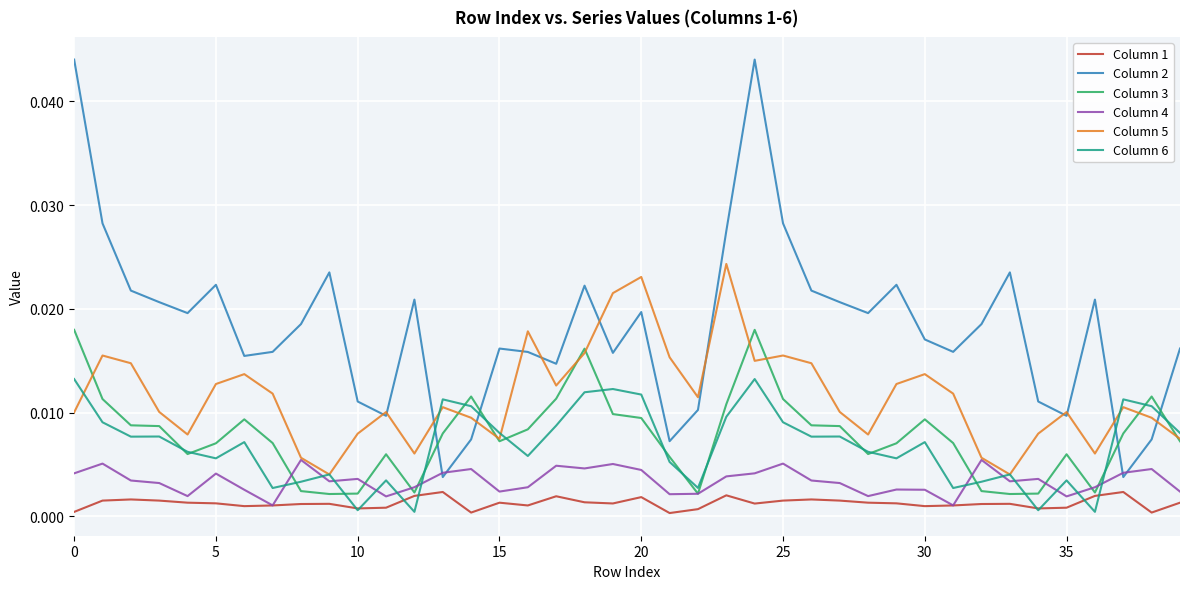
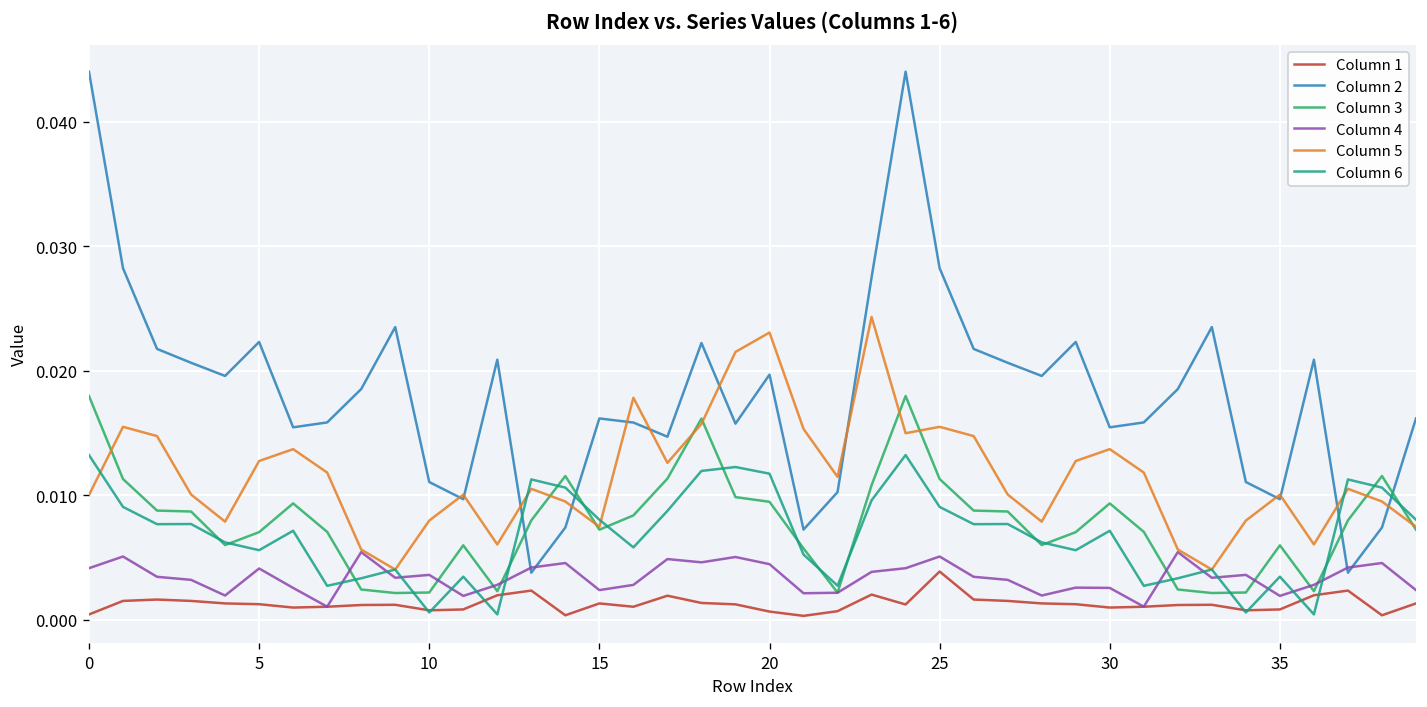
Column 1, 20: 0.0018 -> 0.0007
Column 1, 25: 0.0015 -> 0.0039
Column 2, 30: 0.0170 -> 0.0155
